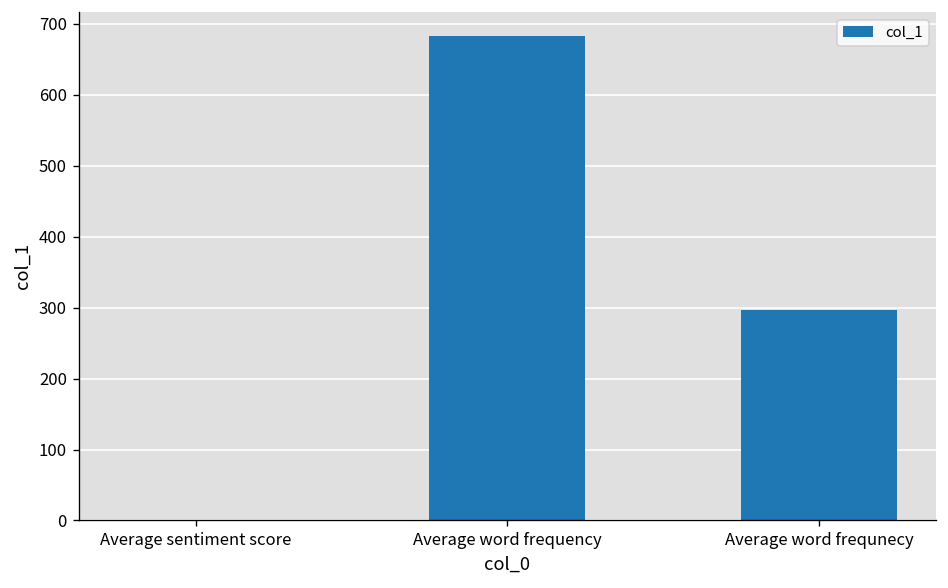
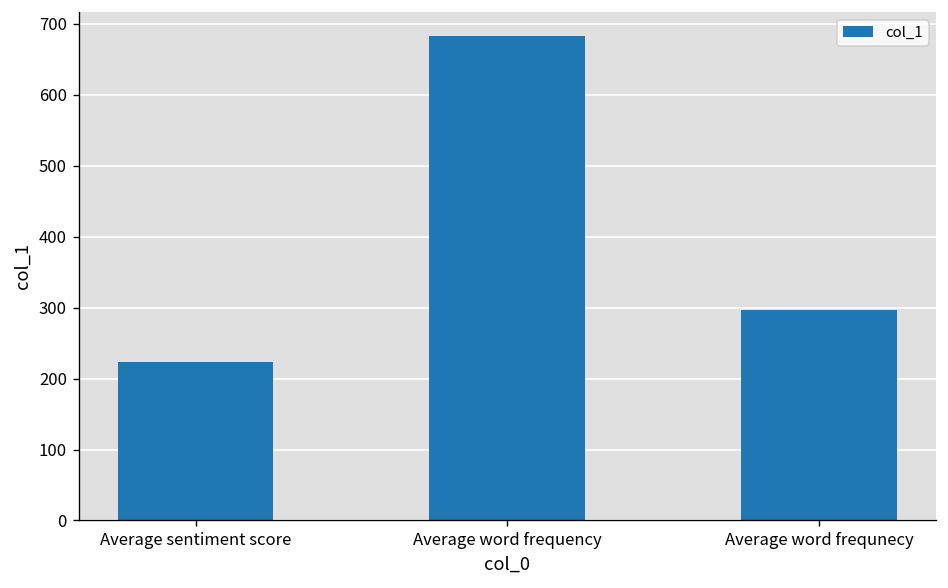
Average sentiment score: 0 -> 220
